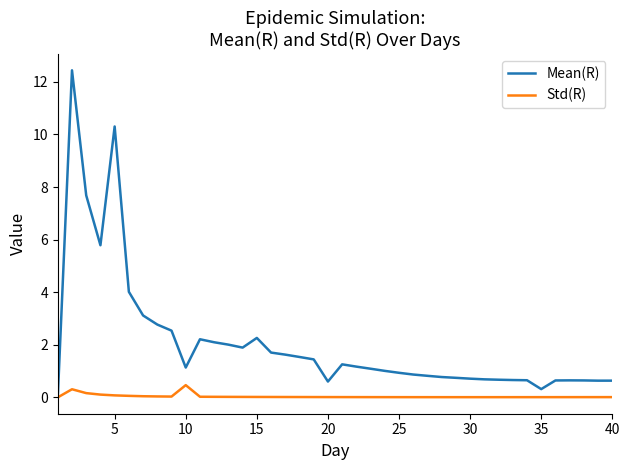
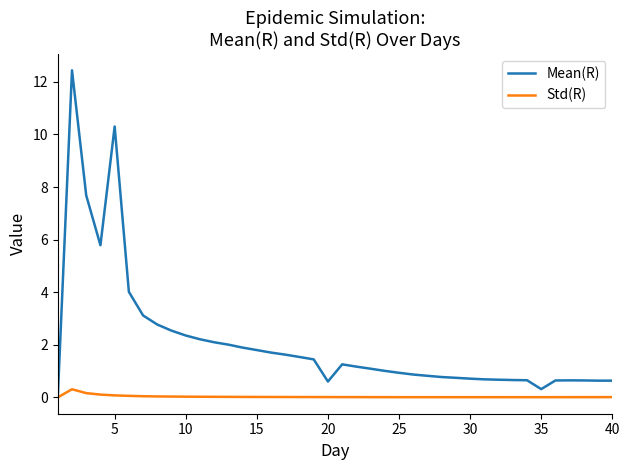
Mean(R), 10: 1.1 -> 2.4
Std(R), 10: 0.5 -> 0.0
Mean(R), 15: 2.3 -> 1.8
